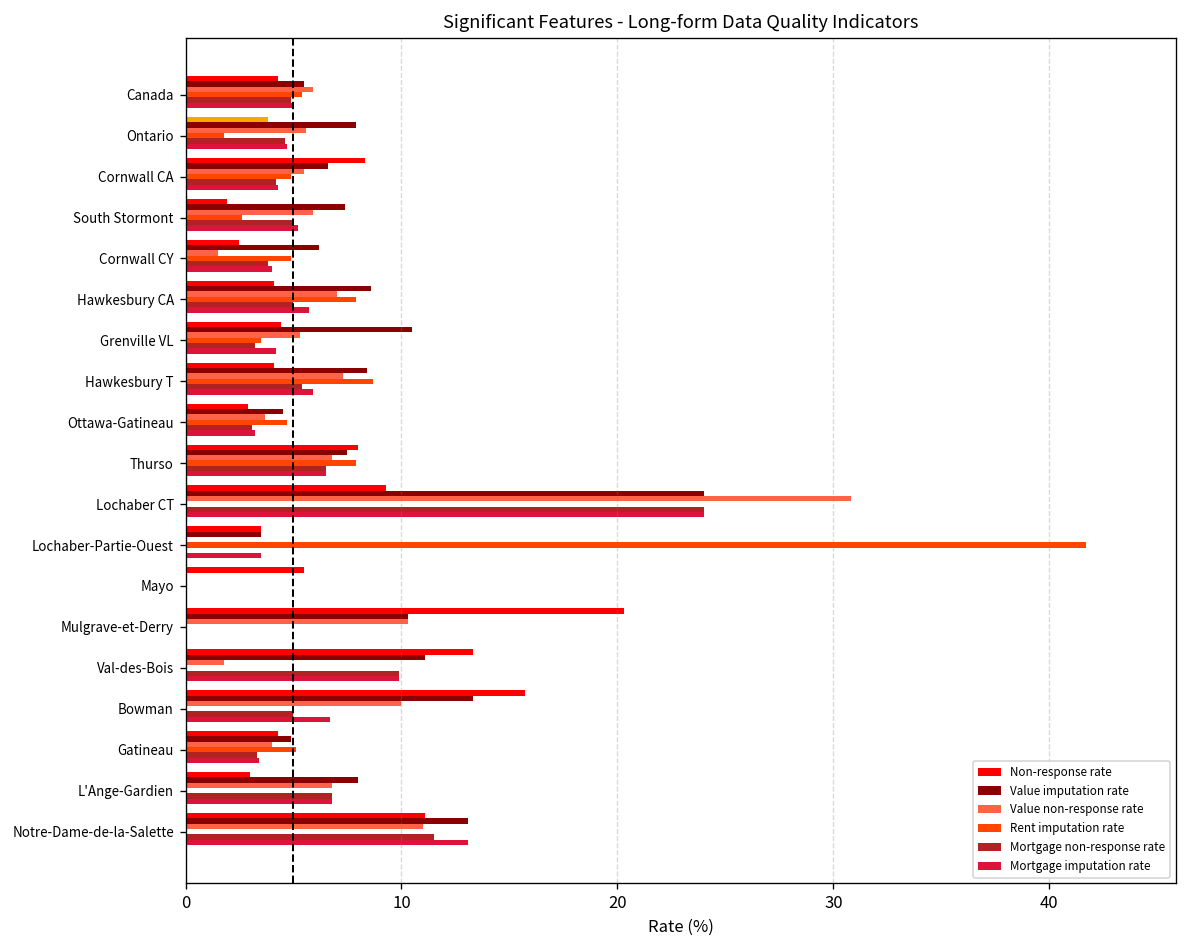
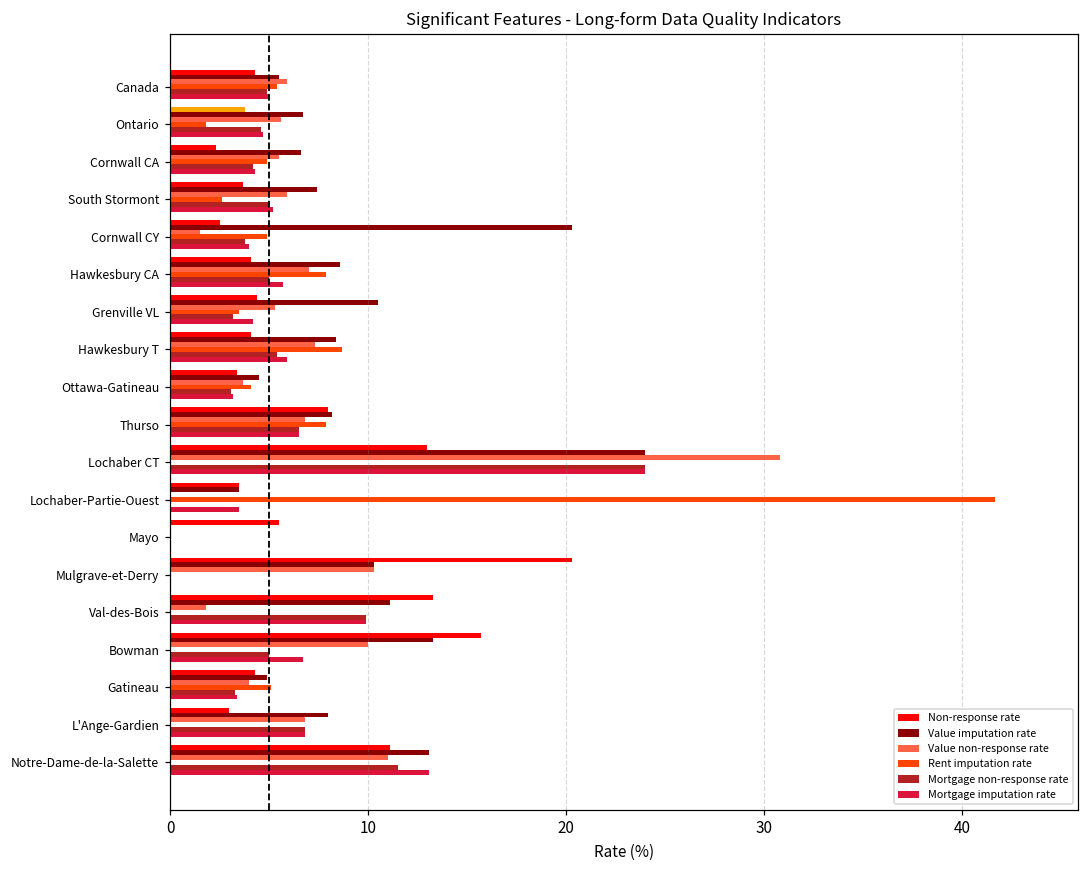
Value imputation rate, Ontario: 7.9 -> 6.7
Non-response rate, Cornwall CA: 8.3 -> 2.3
Non-response rate, South Stormont: 1.9 -> 3.7
Value imputation rate, Cornwall CY: 6.2 -> 20.3
Non-response rate, Ottawa-Gatineau: 2.9 -> 3.4
Rent imputation rate, Ottawa-Gatineau: 4.7 -> 4.1
Value imputation rate, Thurso: 7.5 -> 8.2
Non-response rate, Lochaber CT: 9.3 -> 13.0
